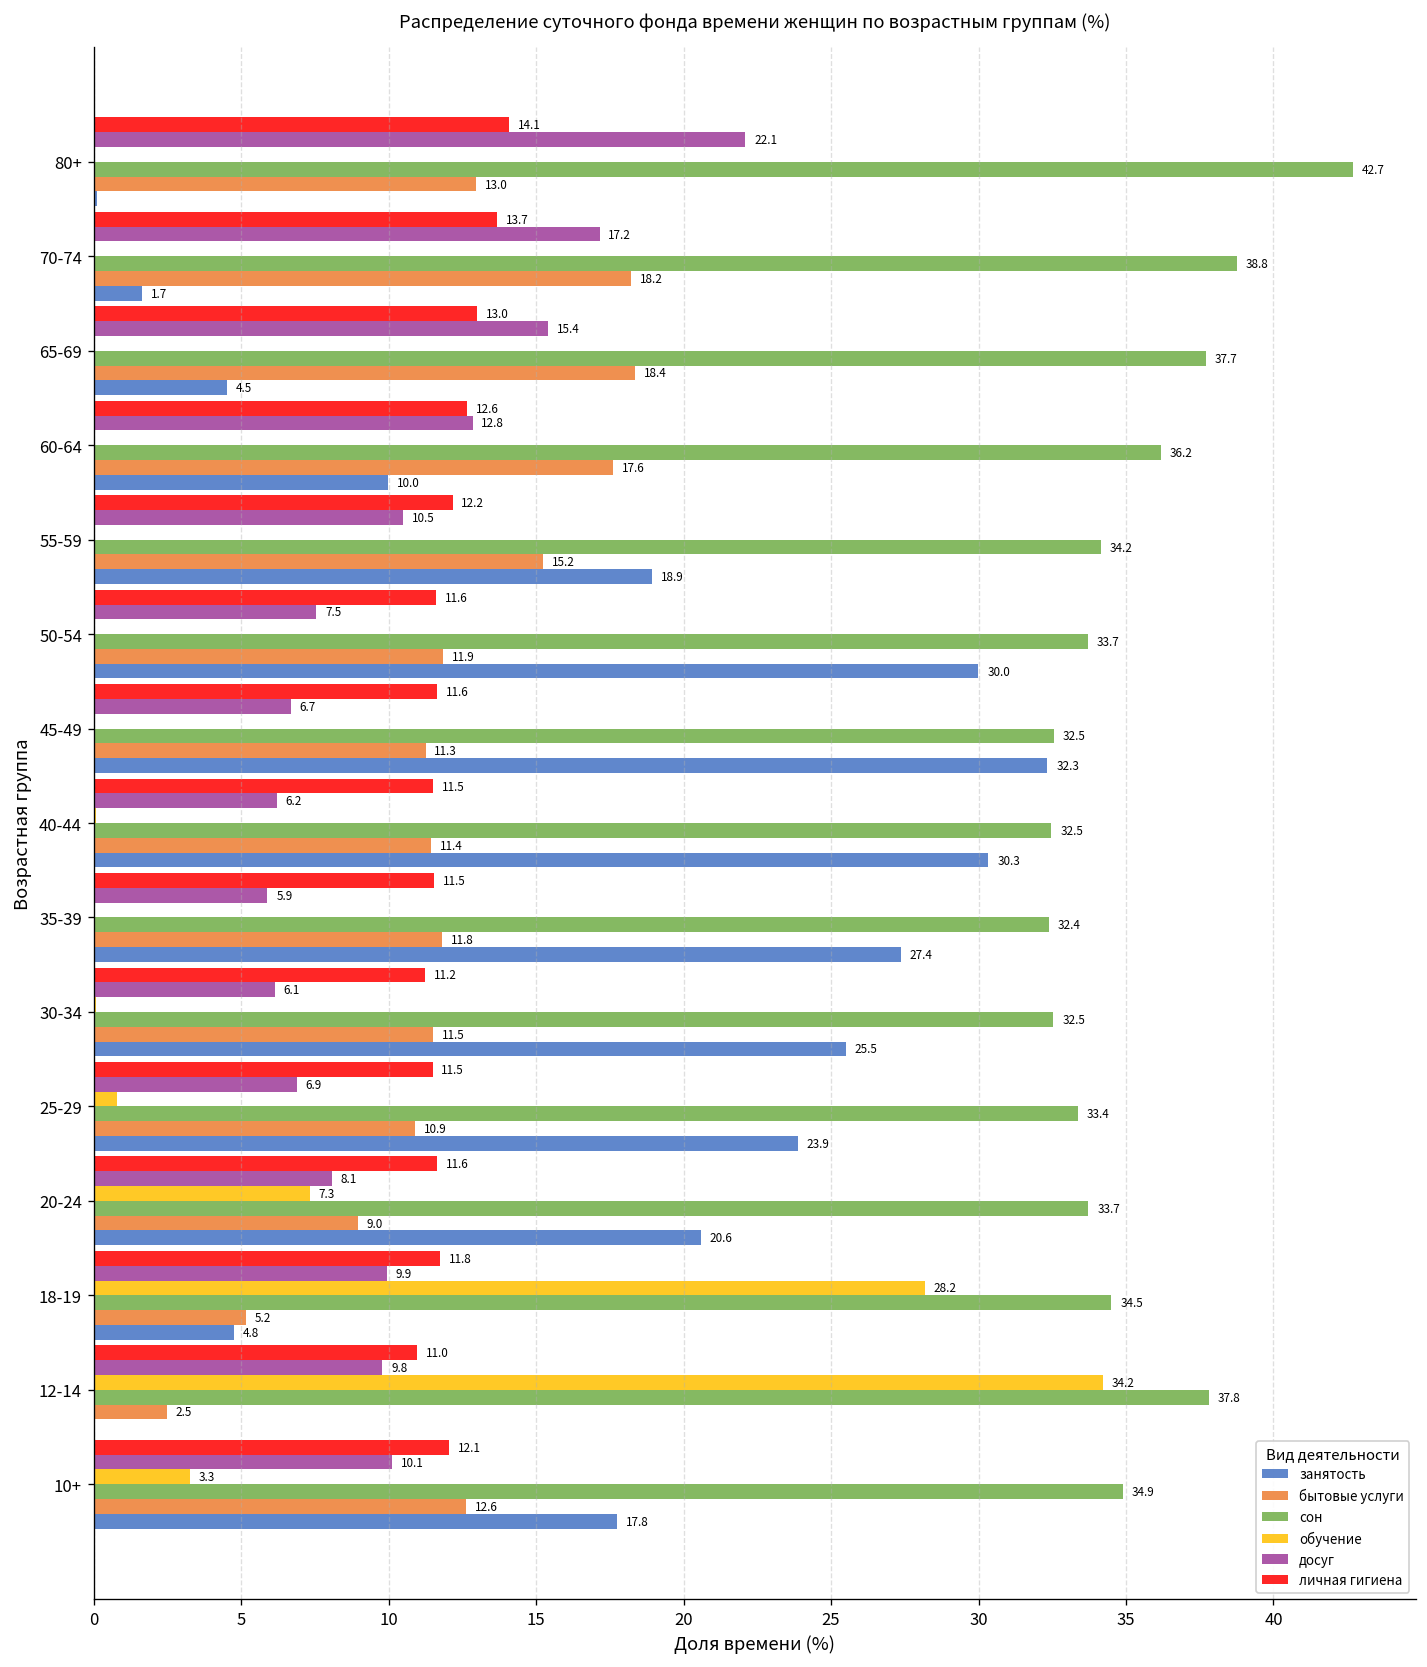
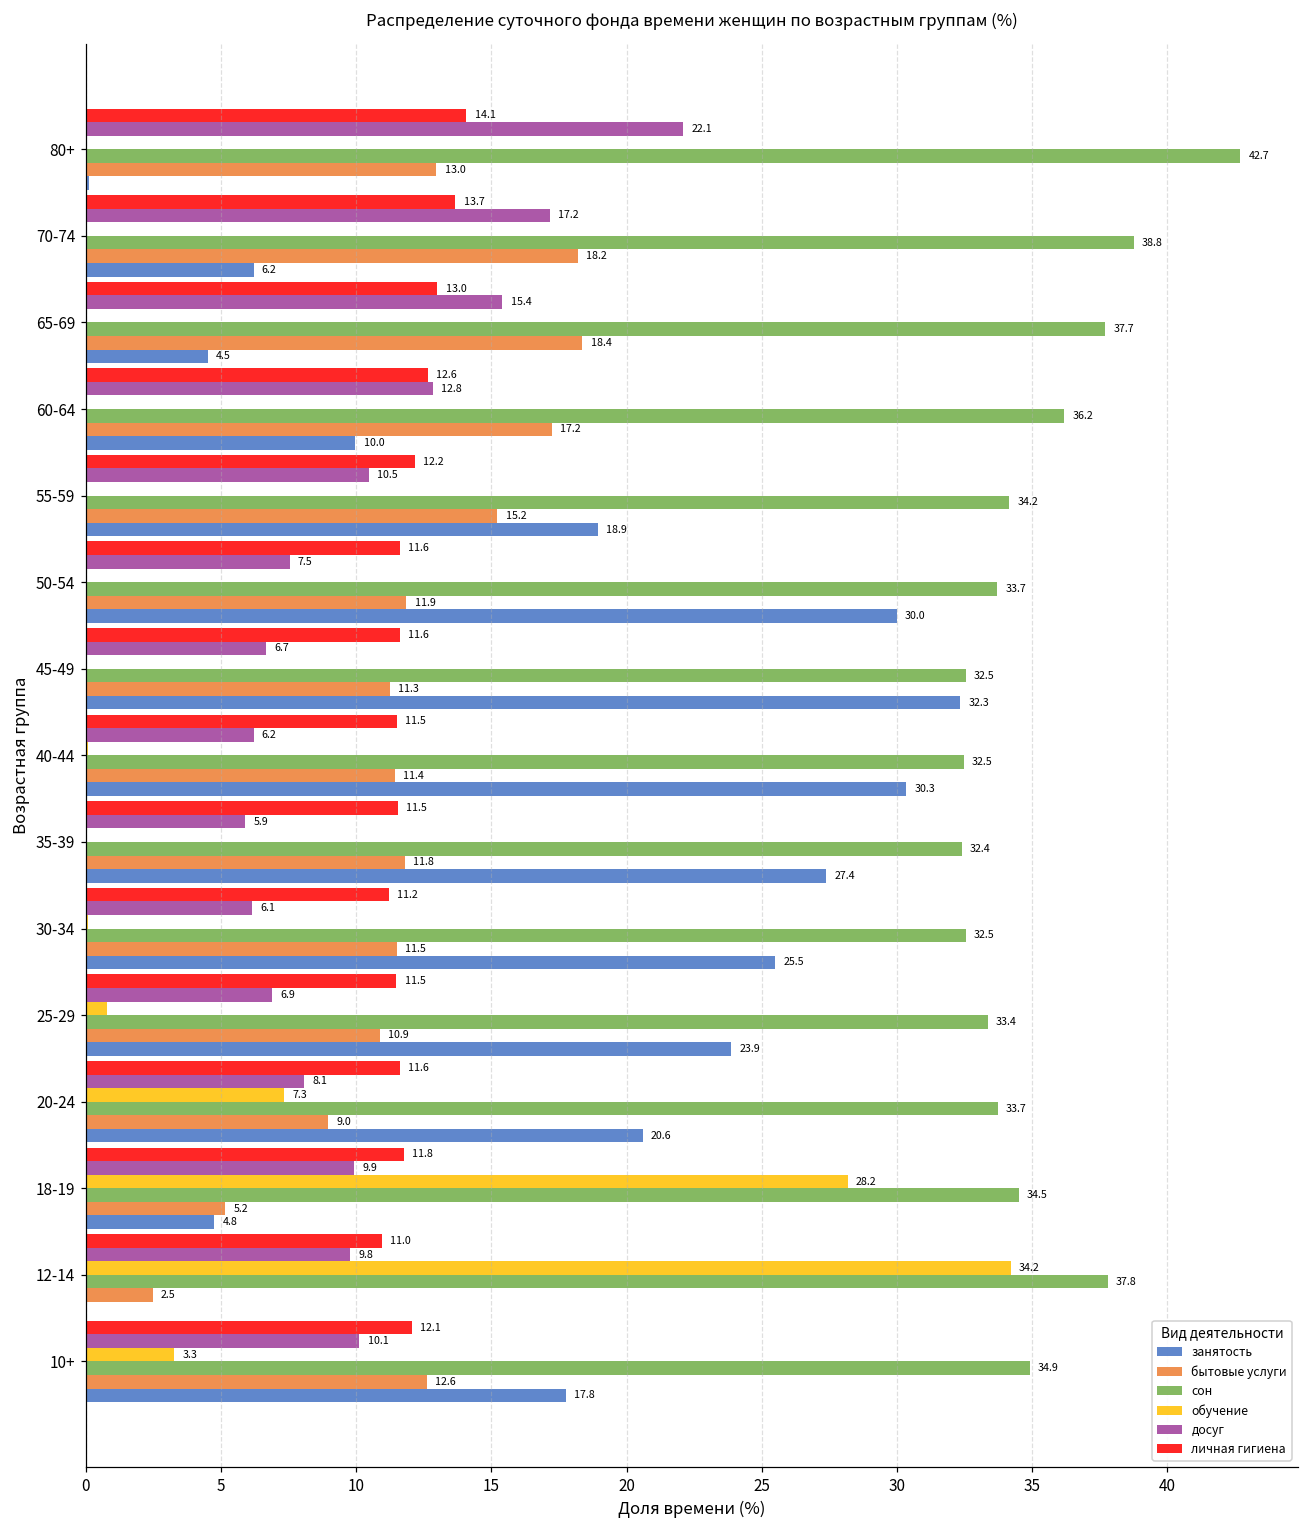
занятость, 70-74: 1.7 -> 6.2
бытовые услуги, 60-64: 17.6 -> 17.2
